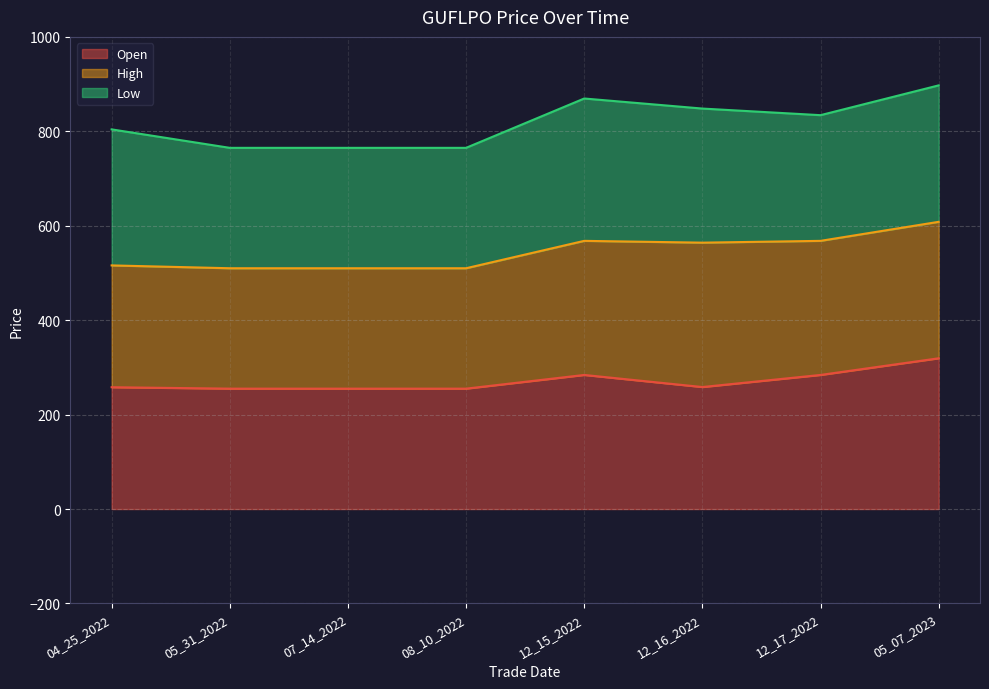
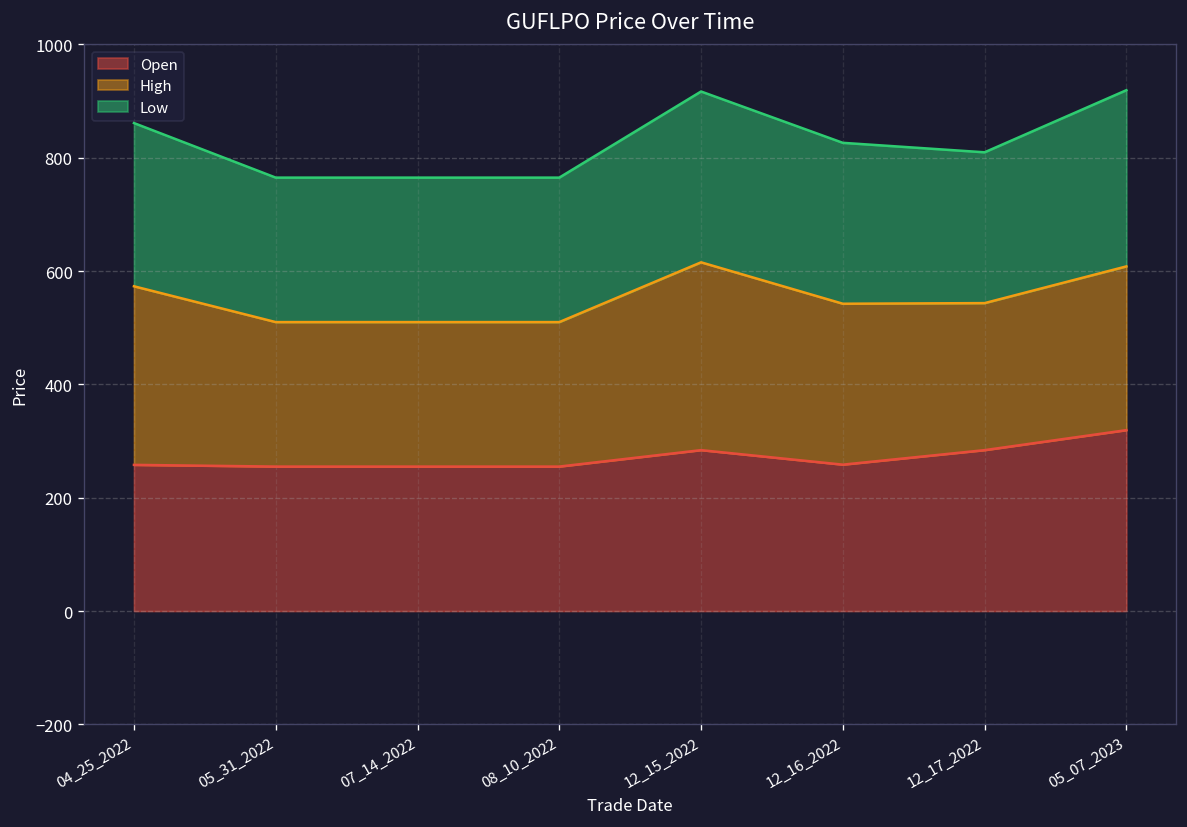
High, 04_25_2022: 260 -> 320
High, 12_15_2022: 280 -> 330
High, 12_16_2022: 310 -> 280
High, 12_17_2022: 280 -> 260
Low, 05_07_2023: 290 -> 310
